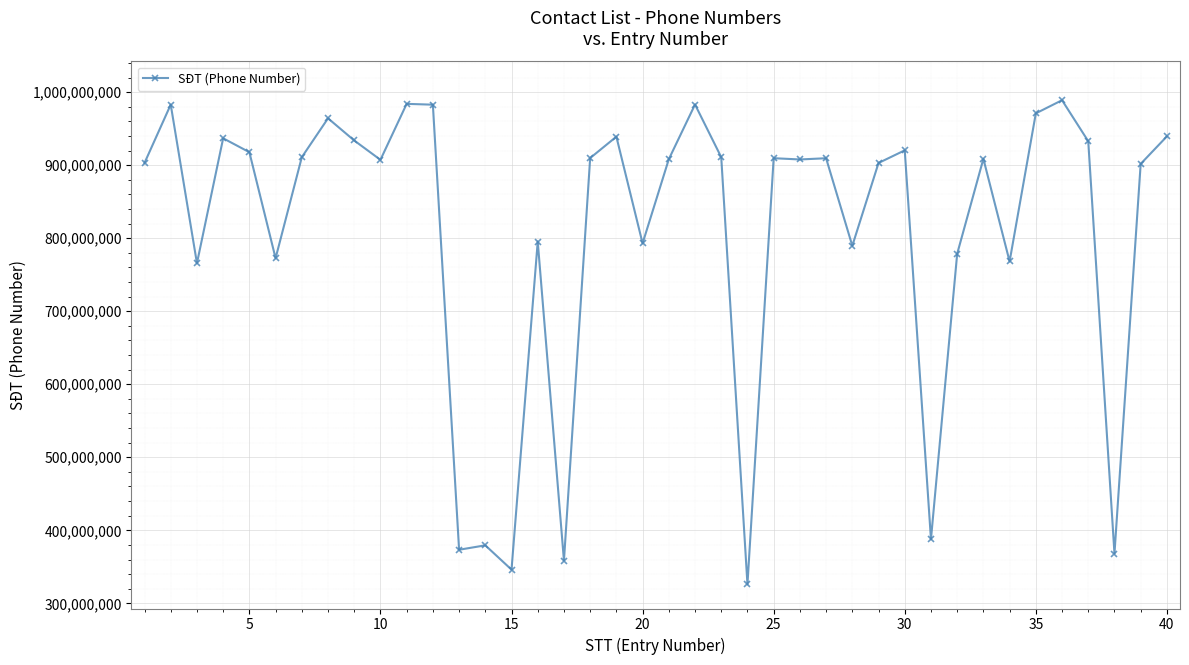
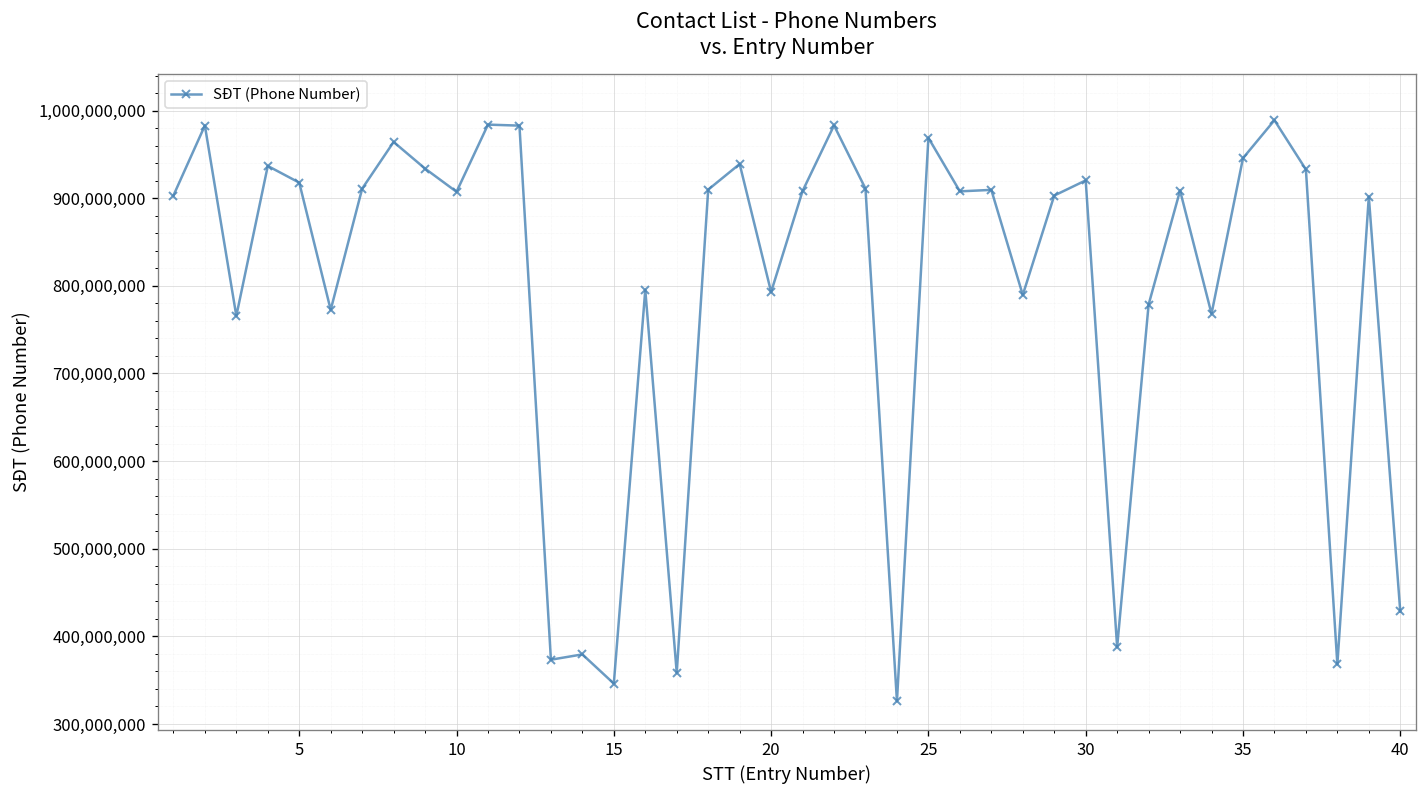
25: 910,000,000 -> 970,000,000
35: 970,000,000 -> 950,000,000
40: 940,000,000 -> 430,000,000
